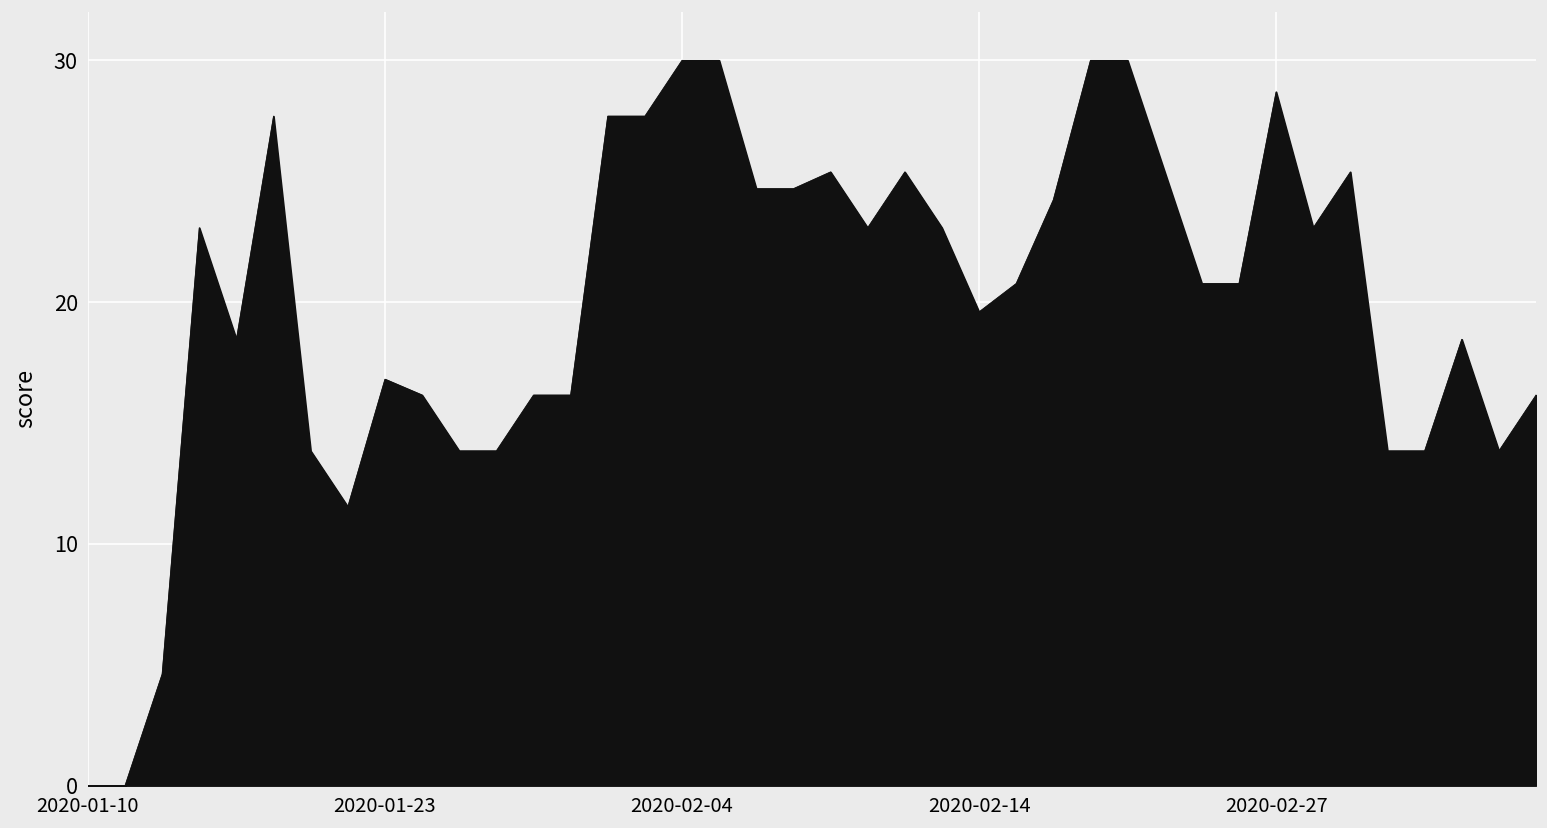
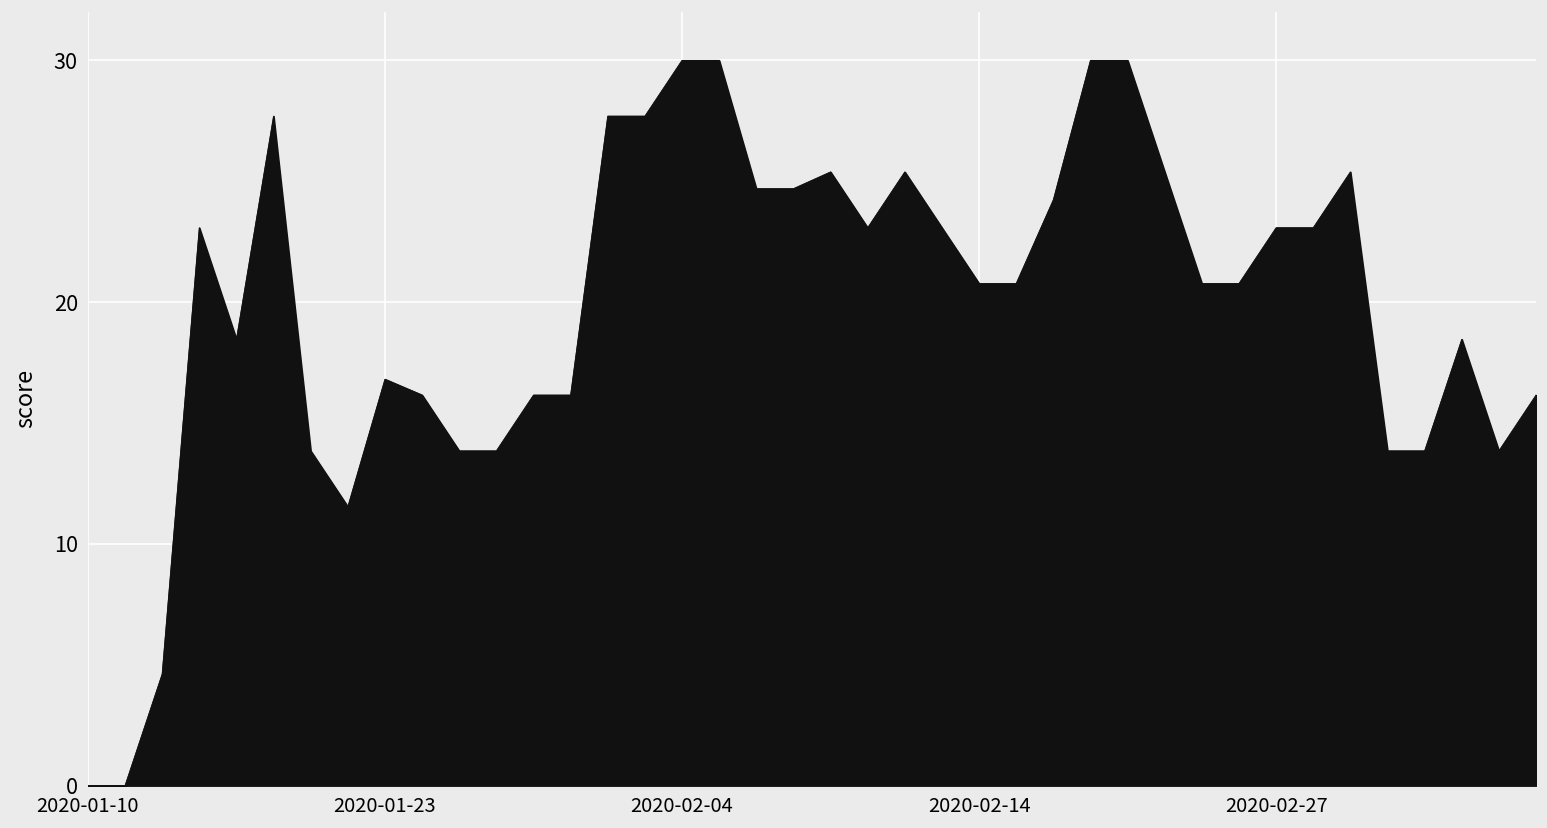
2020-02-14: 19.6 -> 20.8
2020-02-27: 28.7 -> 23.1
